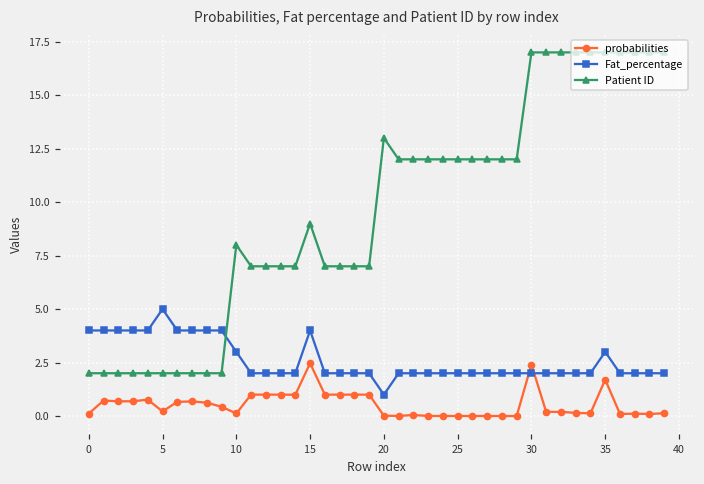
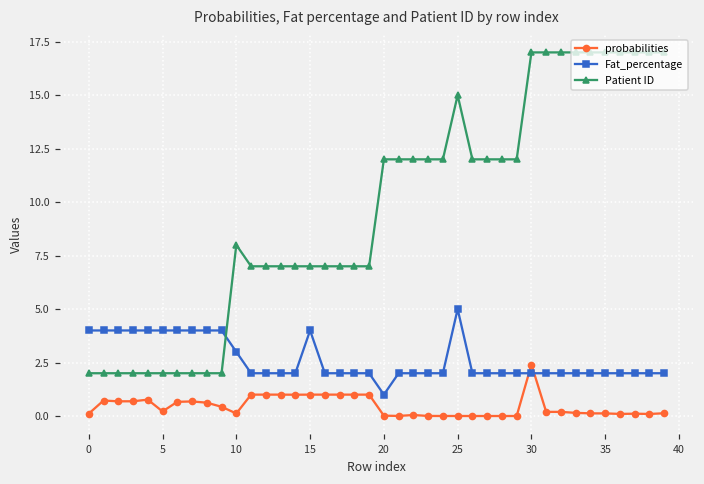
Fat_percentage, 5: 5 -> 4
probabilities, 15: 2.5 -> 1.0
Patient ID, 15: 9 -> 7
Patient ID, 20: 13 -> 12
Fat_percentage, 25: 2 -> 5
Patient ID, 25: 12 -> 15
probabilities, 35: 1.7 -> 0.1
Fat_percentage, 35: 3 -> 2
